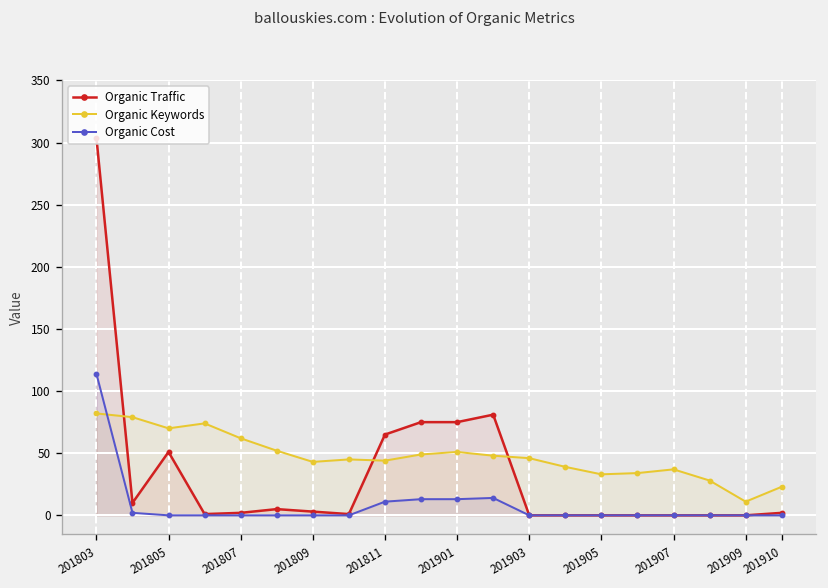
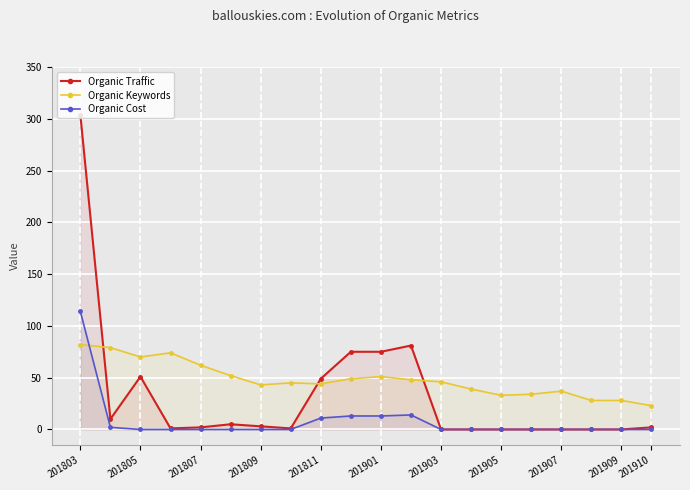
Organic Traffic, 201811: 65 -> 49
Organic Keywords, 201909: 11 -> 28
